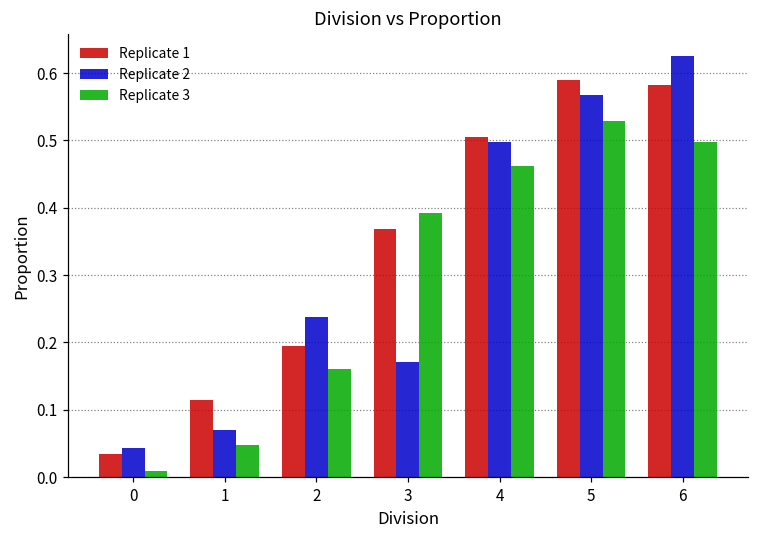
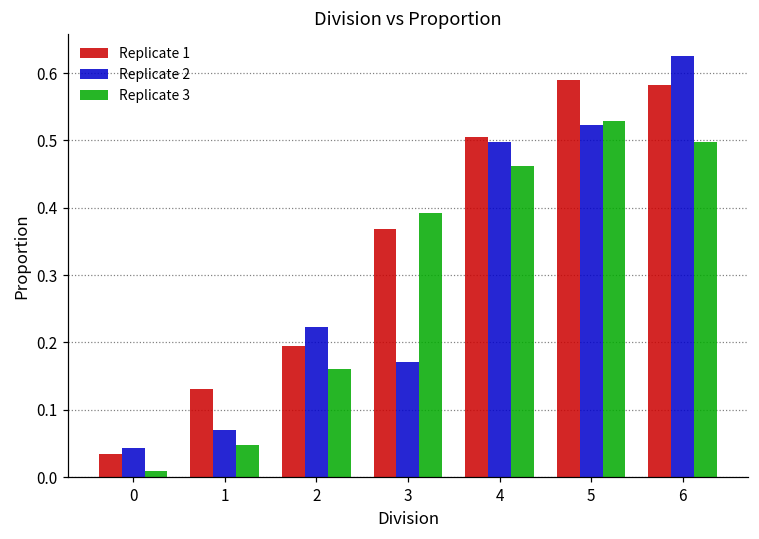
Replicate 1, 1: 0.12 -> 0.13
Replicate 2, 2: 0.24 -> 0.22
Replicate 2, 5: 0.57 -> 0.52
